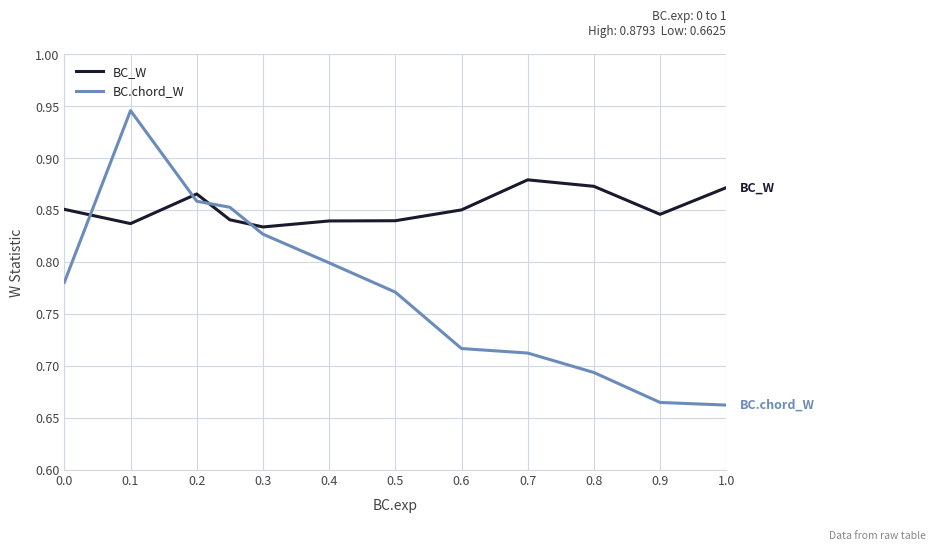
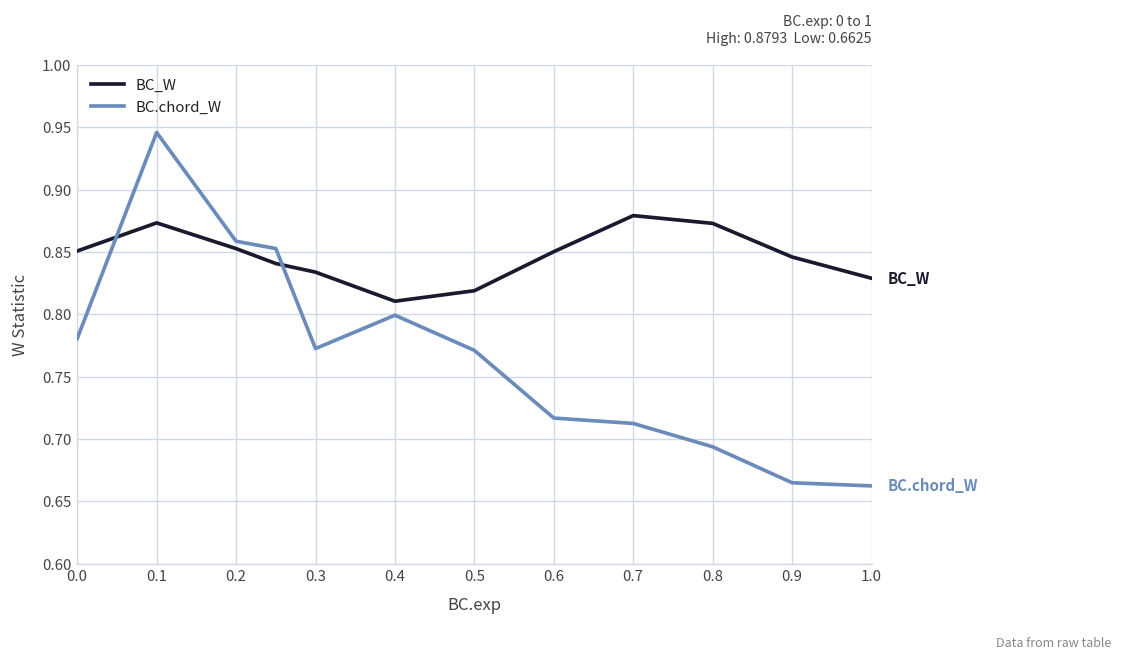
BC_W, 0.1: 0.837 -> 0.873
BC_W, 0.2: 0.866 -> 0.853
BC.chord_W, 0.3: 0.827 -> 0.773
BC_W, 0.4: 0.840 -> 0.811
BC_W, 0.5: 0.840 -> 0.819
BC_W, 1.0: 0.872 -> 0.829
